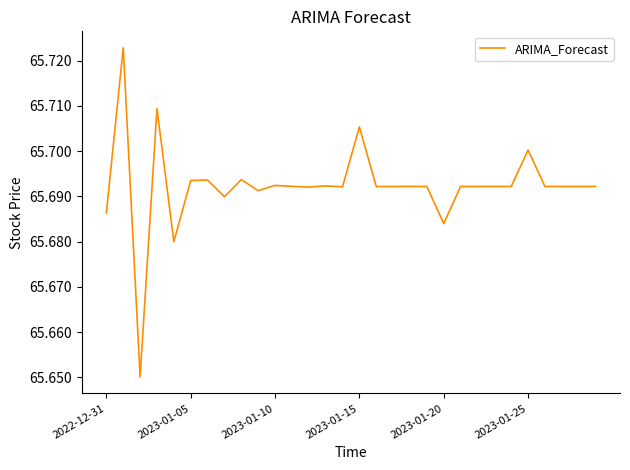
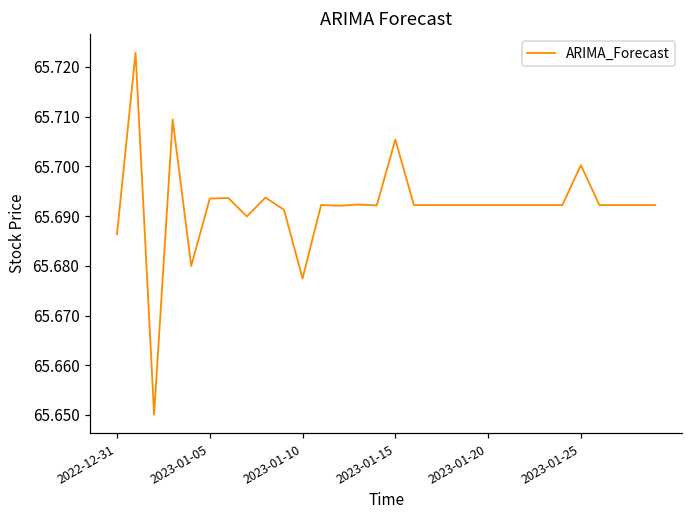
2023-01-10: 65.692 -> 65.677
2023-01-20: 65.684 -> 65.692
